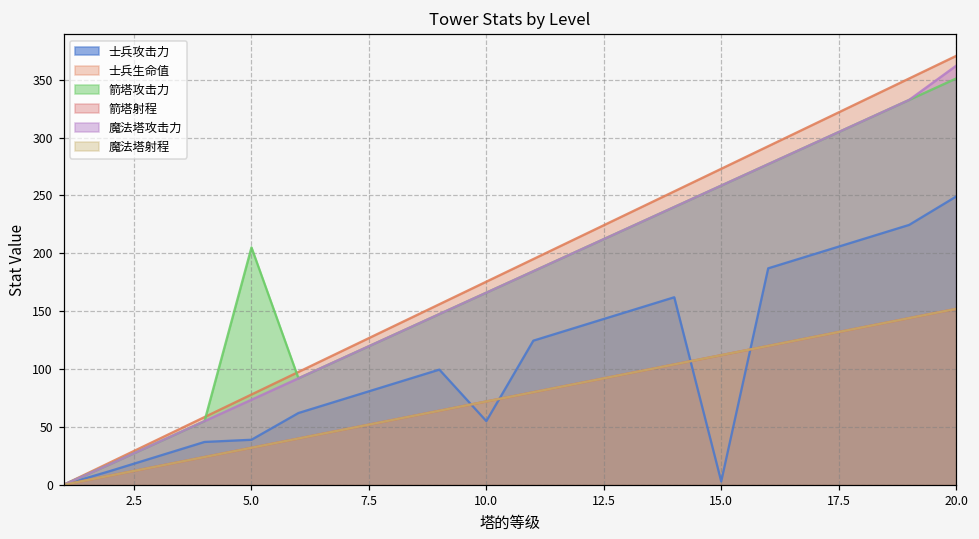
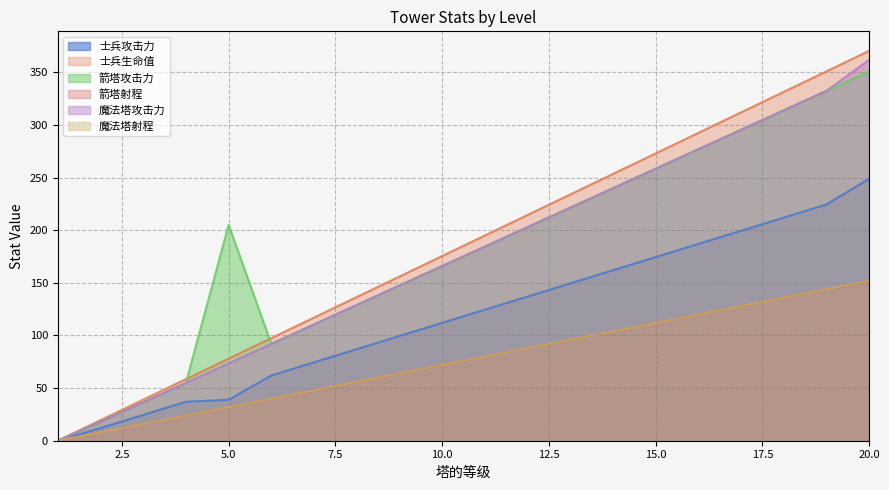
士兵攻击力, 10.0: 55 -> 112
士兵攻击力, 15.0: 3 -> 175
